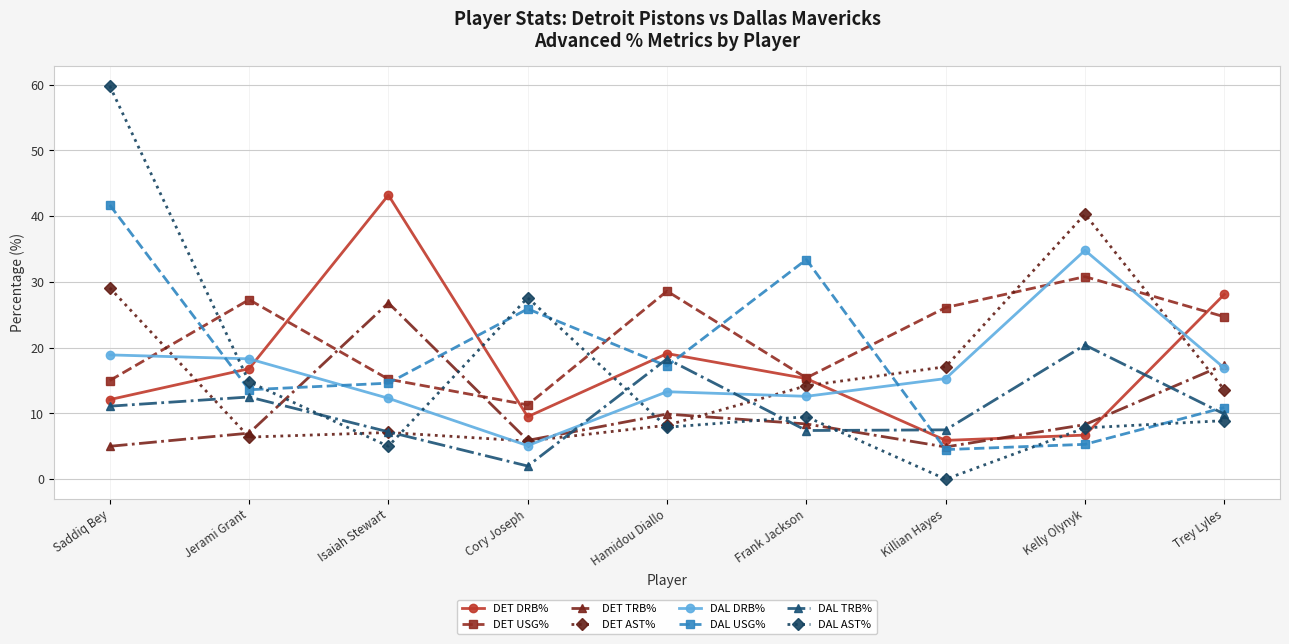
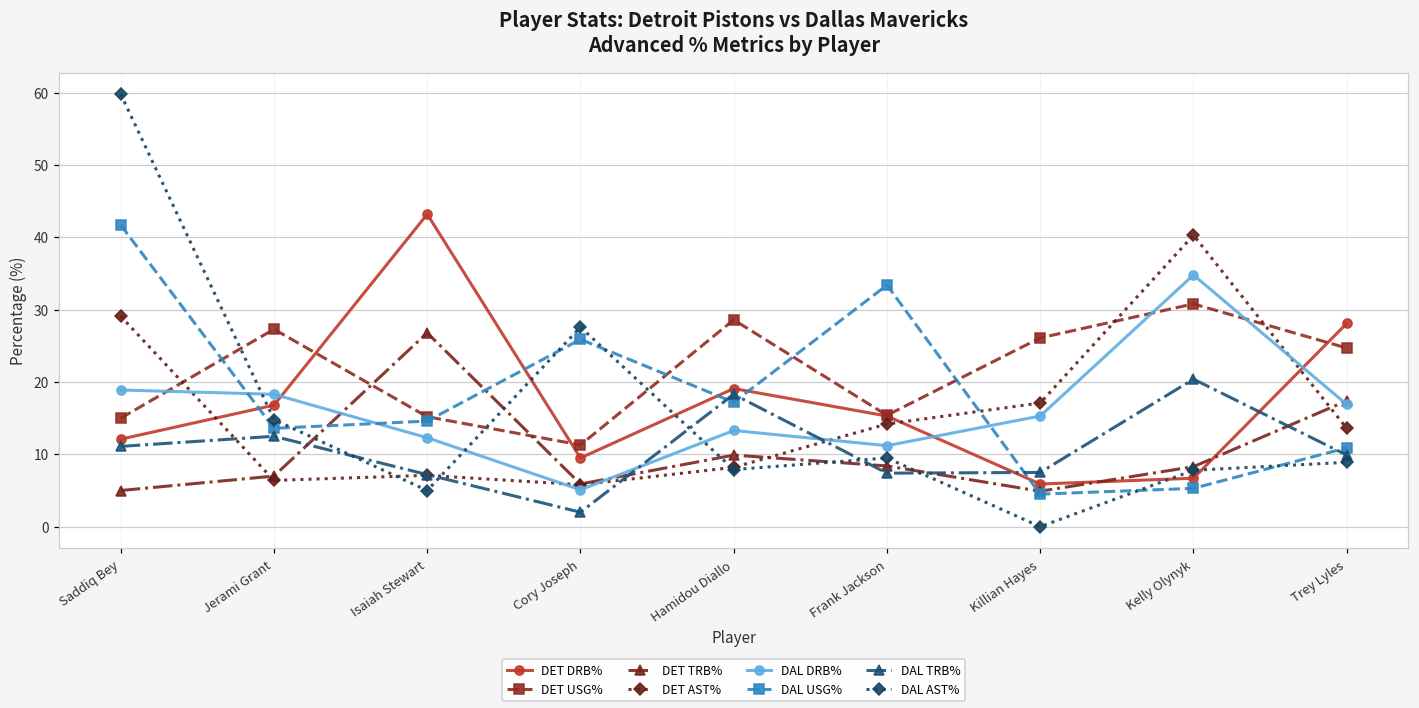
DAL DRB%, Frank Jackson: 13 -> 11
